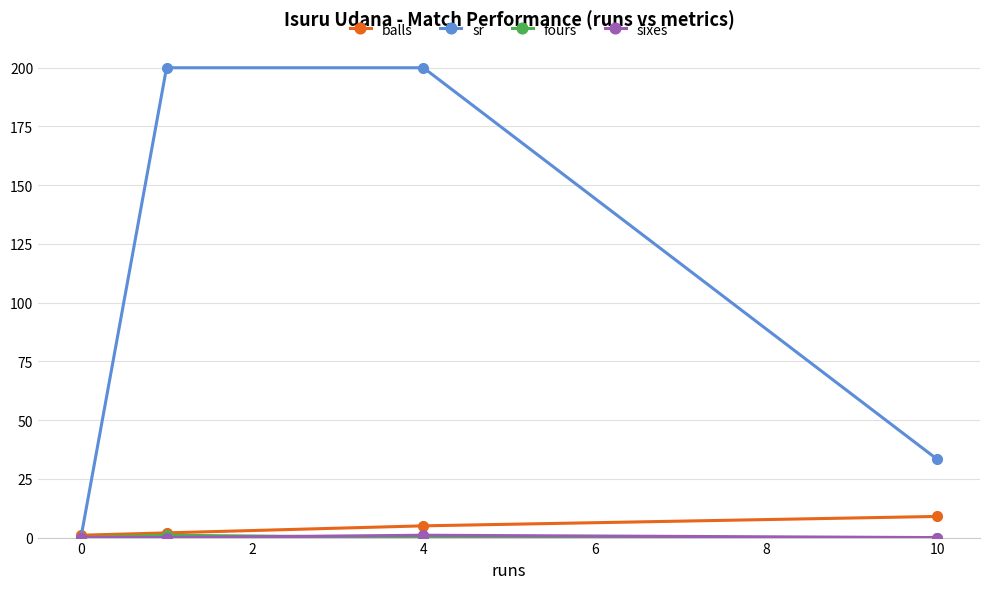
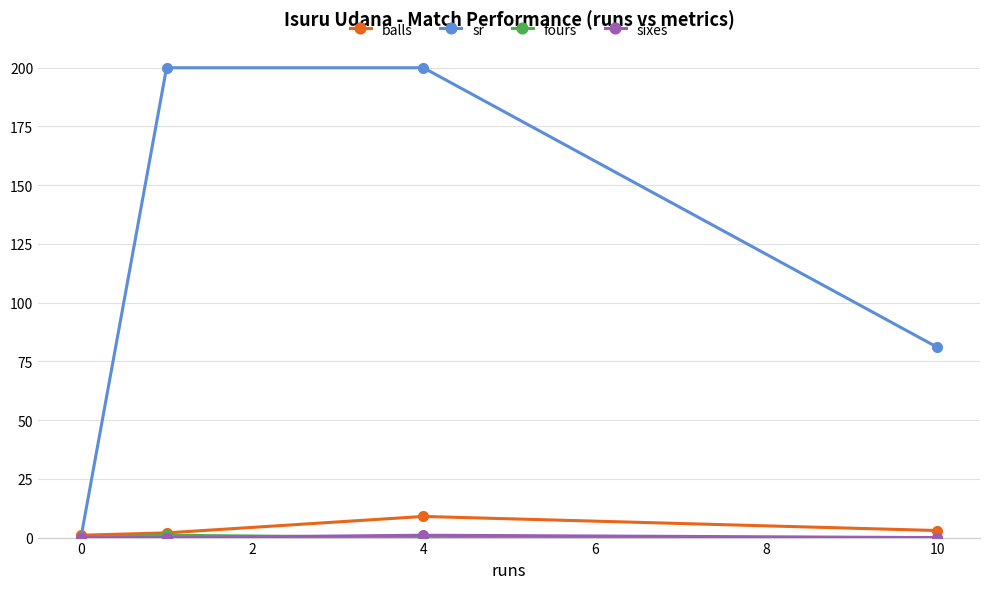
balls, 4: 5 -> 9
balls, 10: 9 -> 3
sr, 10: 33 -> 81
